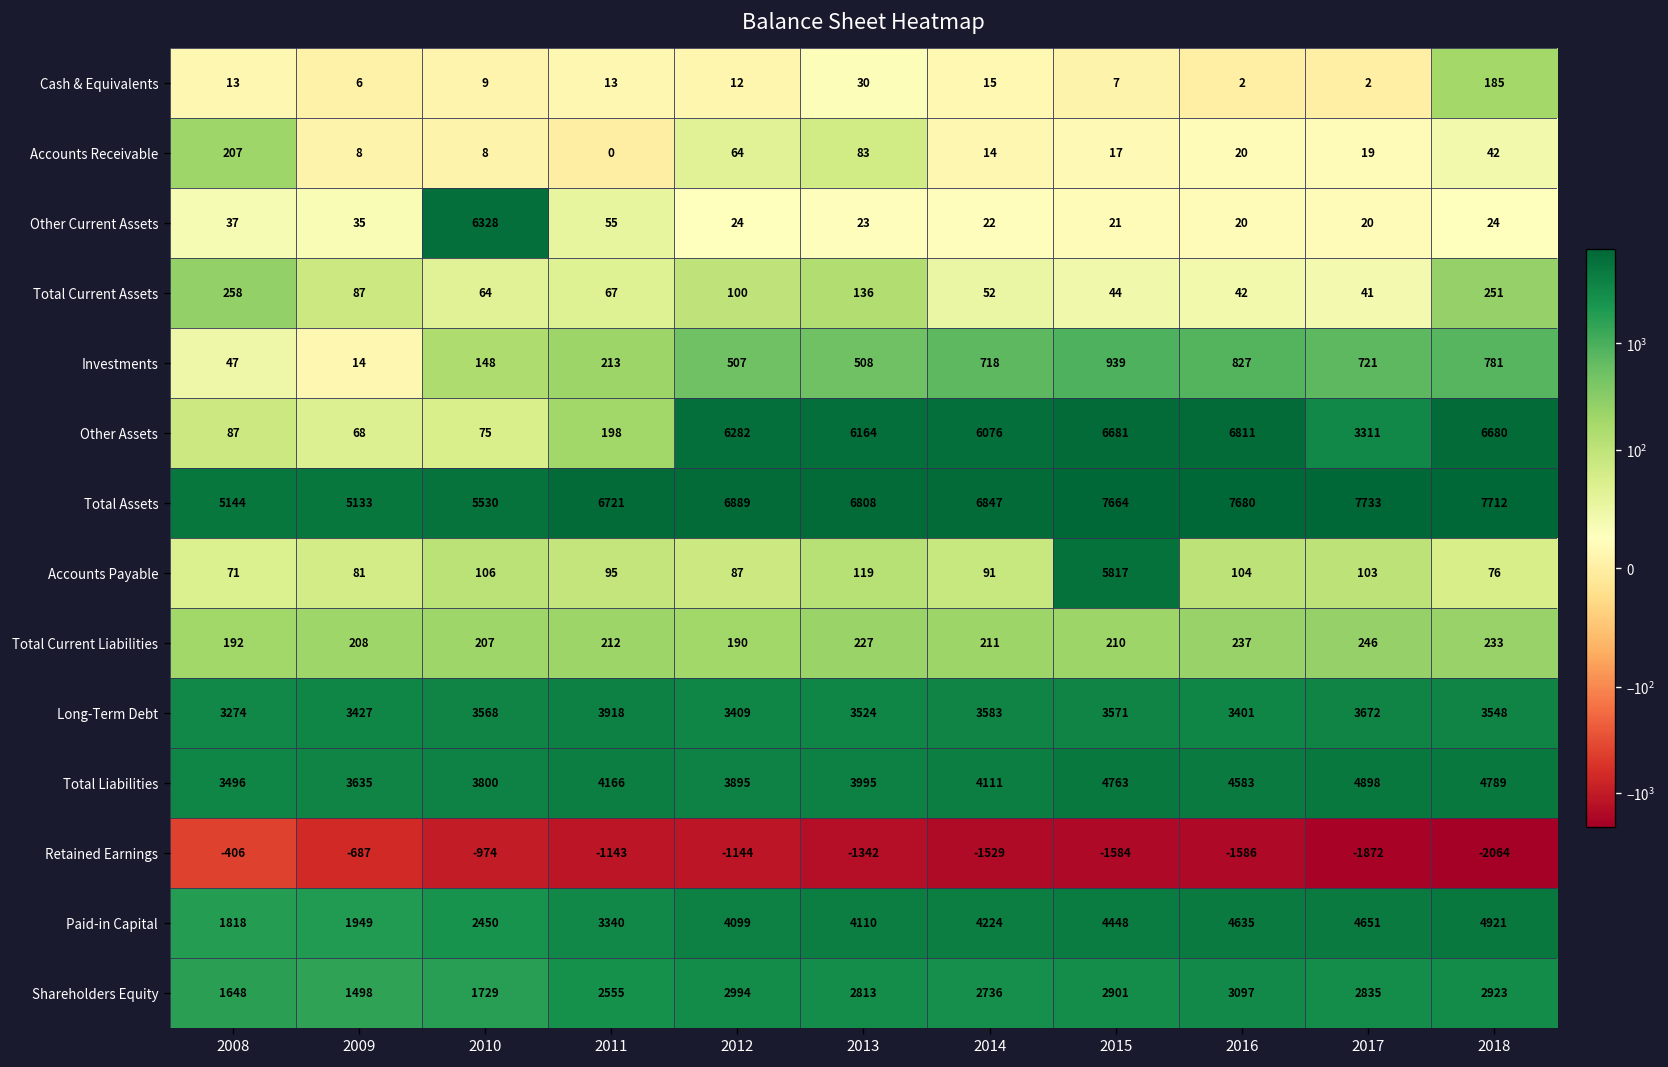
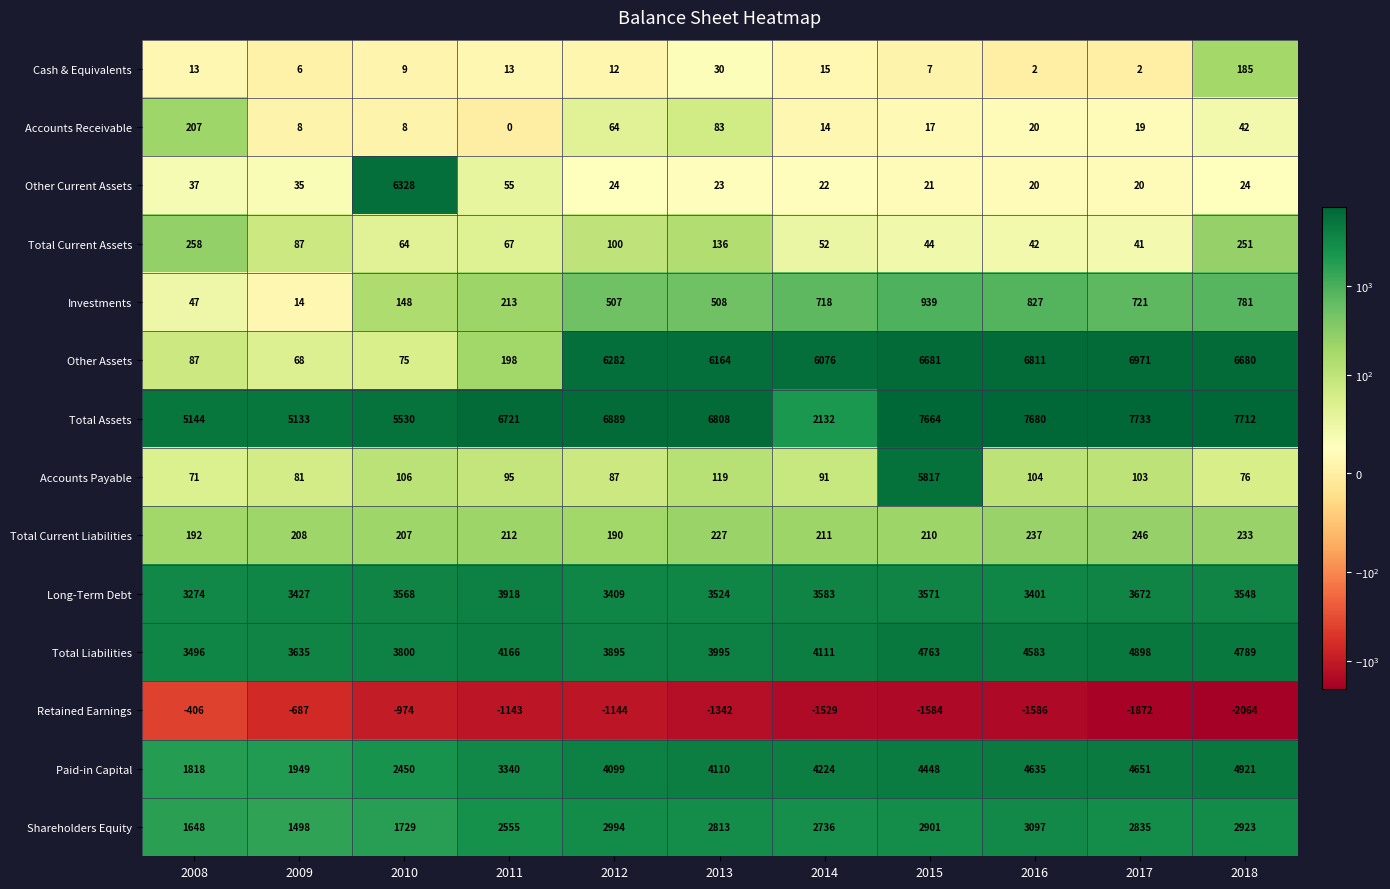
Other Assets, 2017: 3311 -> 6971
Total Assets, 2014: 6847 -> 2132
